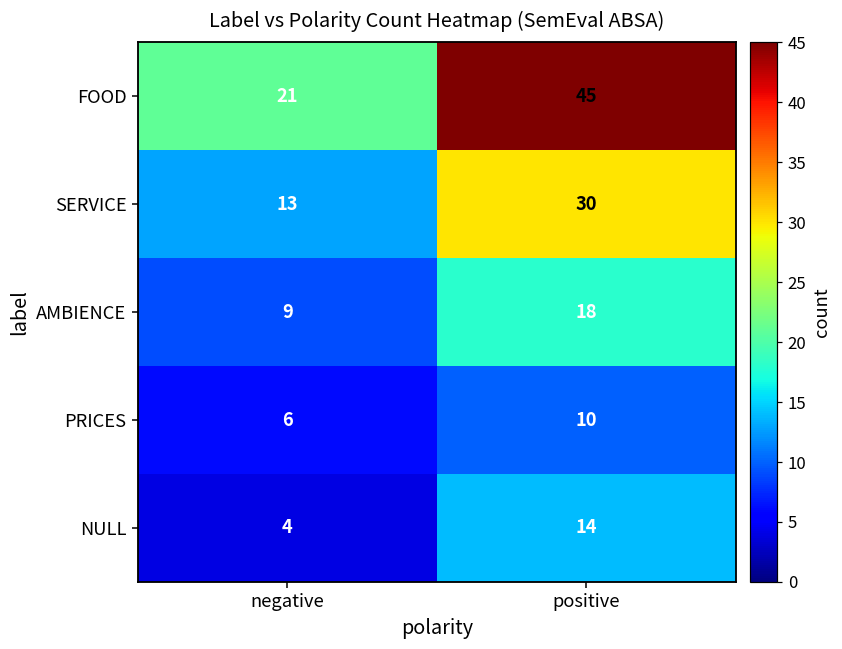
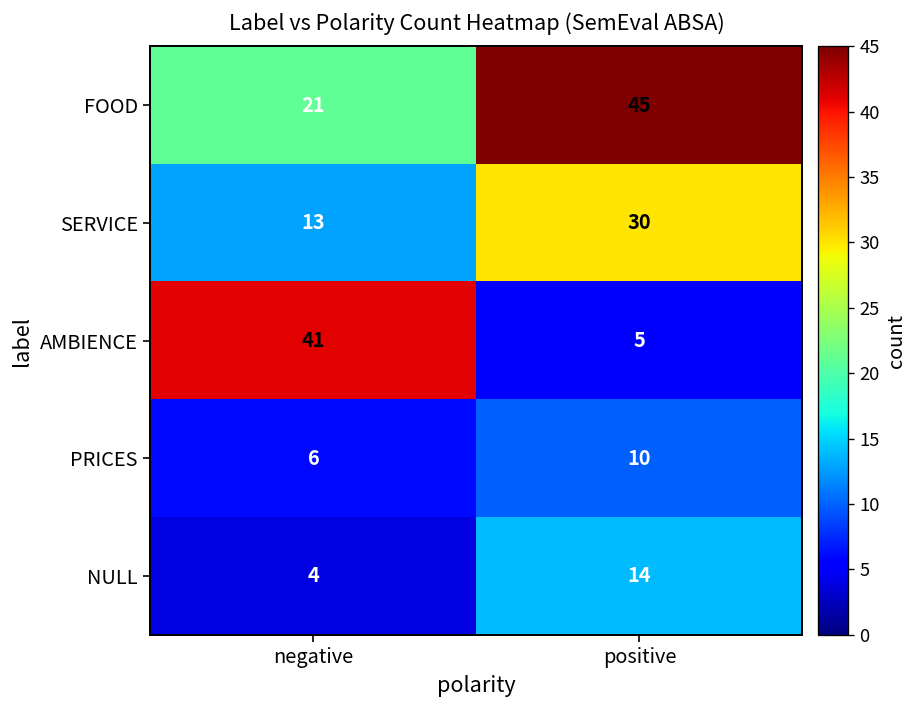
AMBIENCE, negative: 9 -> 41
AMBIENCE, positive: 18 -> 5
